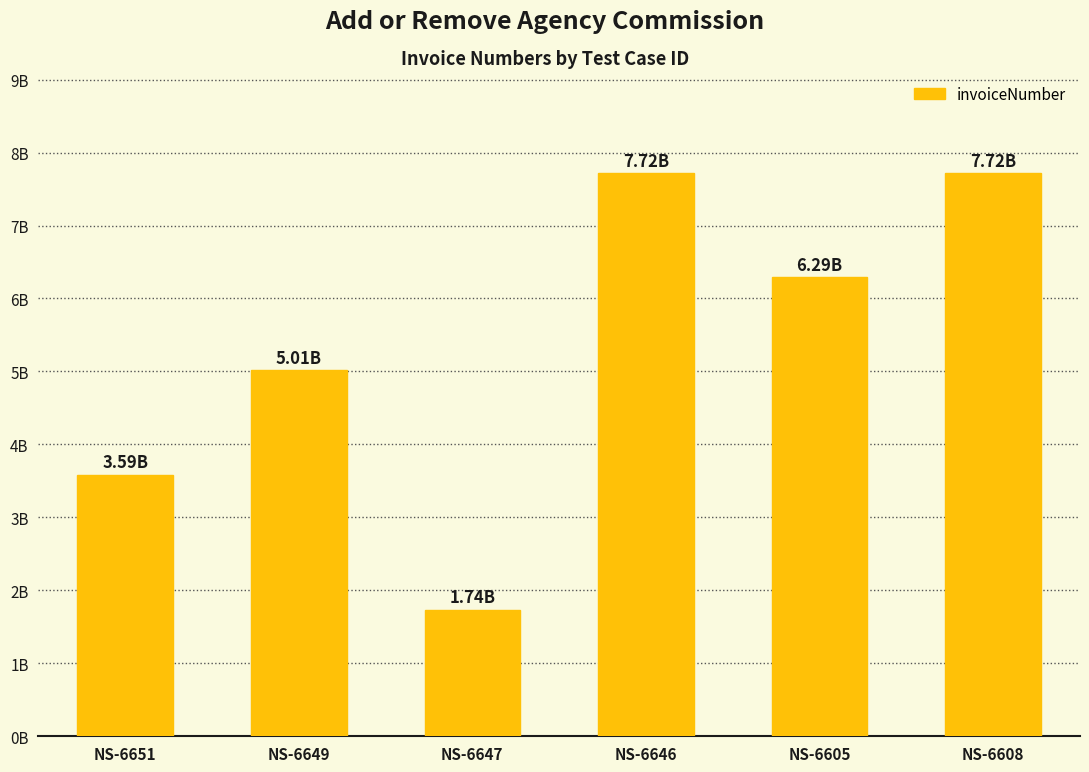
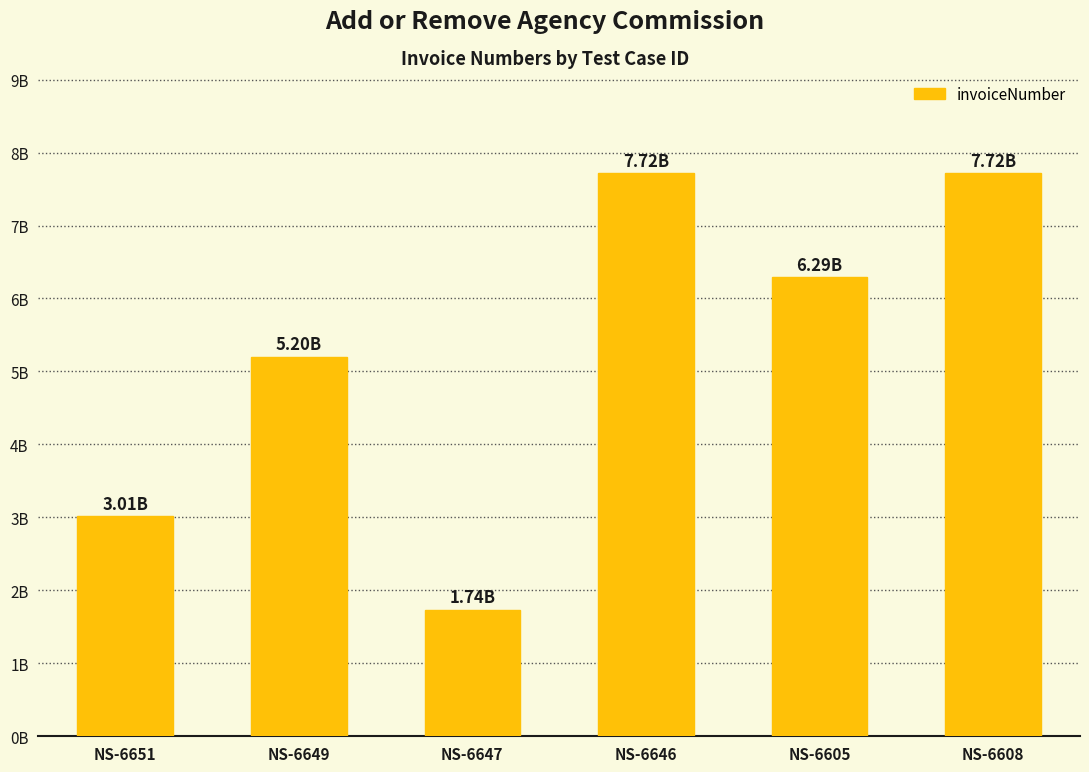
NS-6651: 3.59B -> 3.01B
NS-6649: 5.01B -> 5.20B
